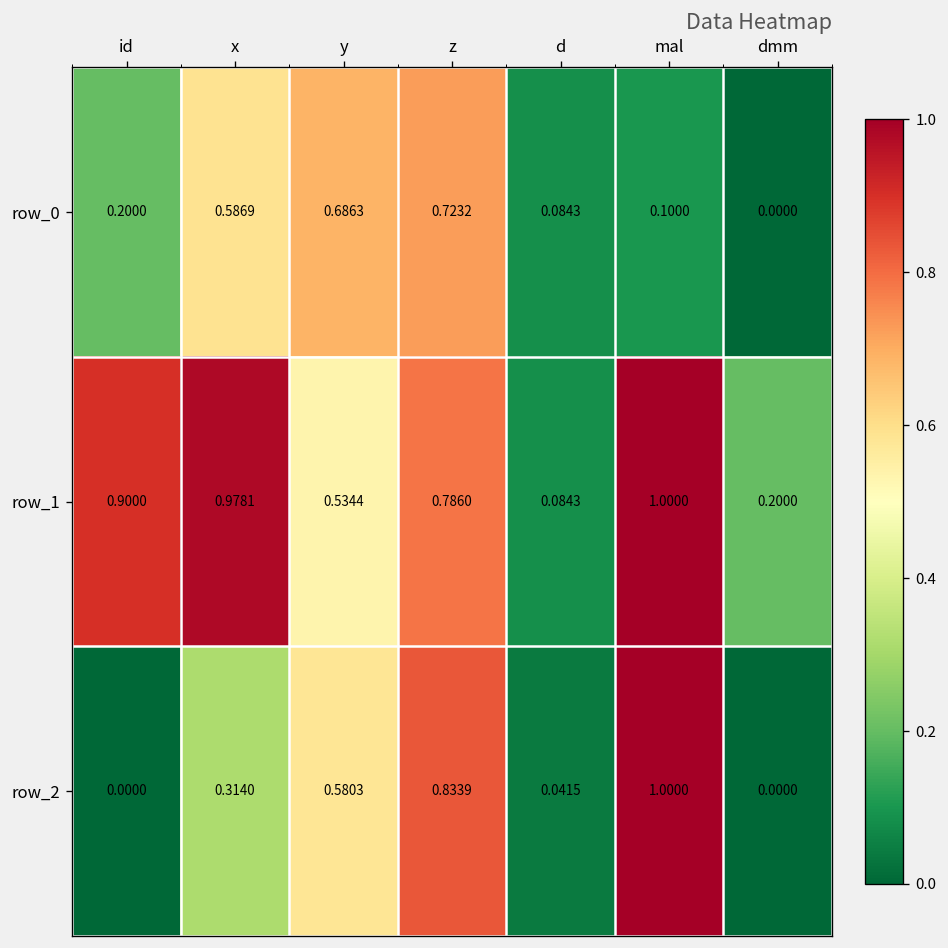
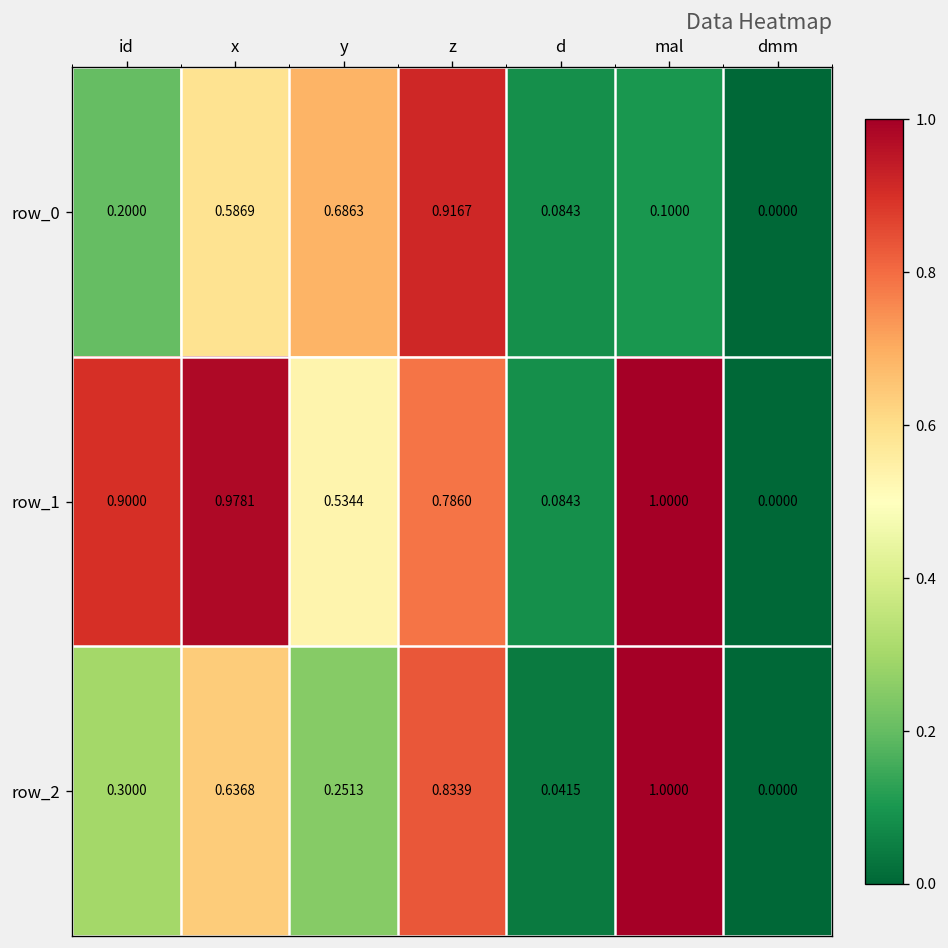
row_0, z: 0.7232 -> 0.9167
row_1, dmm: 0.2000 -> 0.0000
row_2, id: 0.0000 -> 0.3000
row_2, x: 0.3140 -> 0.6368
row_2, y: 0.5803 -> 0.2513
